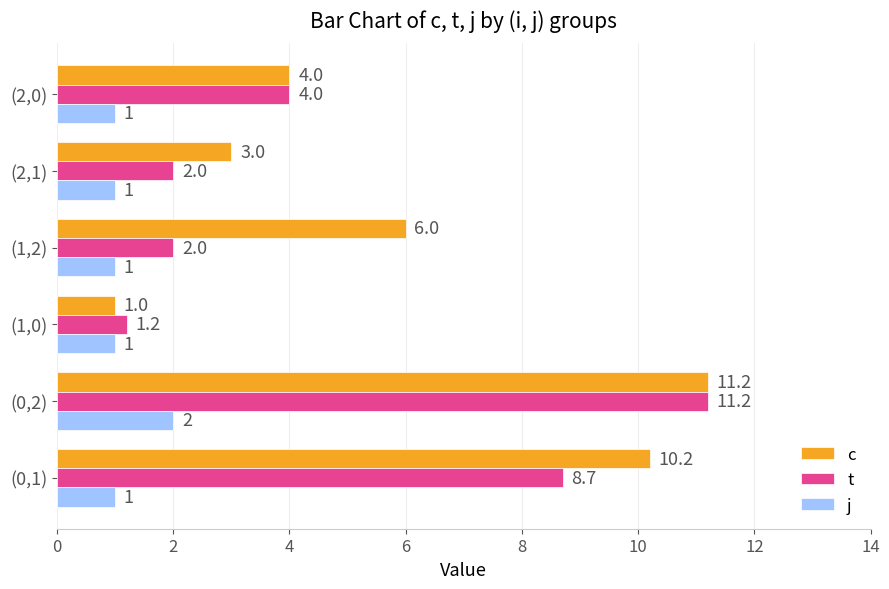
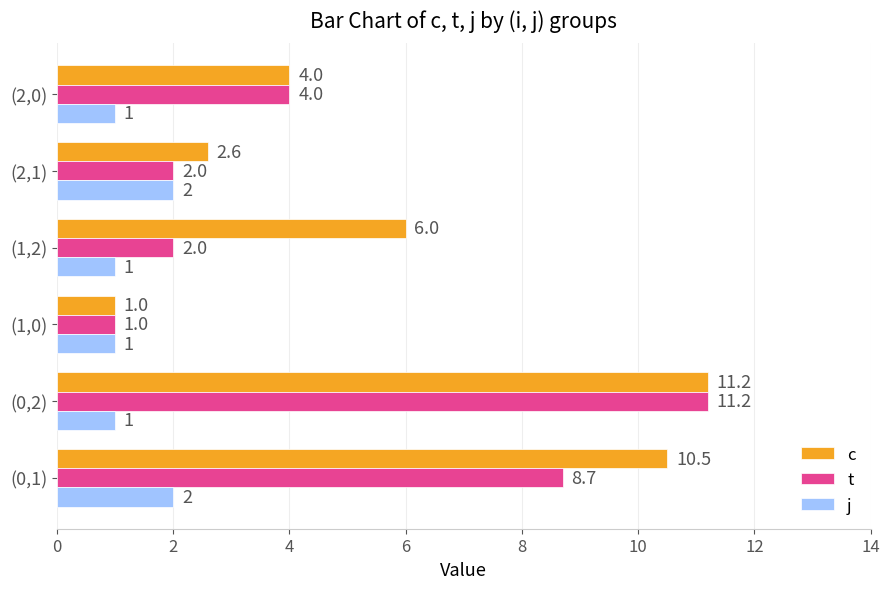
c, (2,1): 3.0 -> 2.6
j, (2,1): 1 -> 2
t, (1,0): 1.2 -> 1.0
j, (0,2): 2 -> 1
c, (0,1): 10.2 -> 10.5
j, (0,1): 1 -> 2
